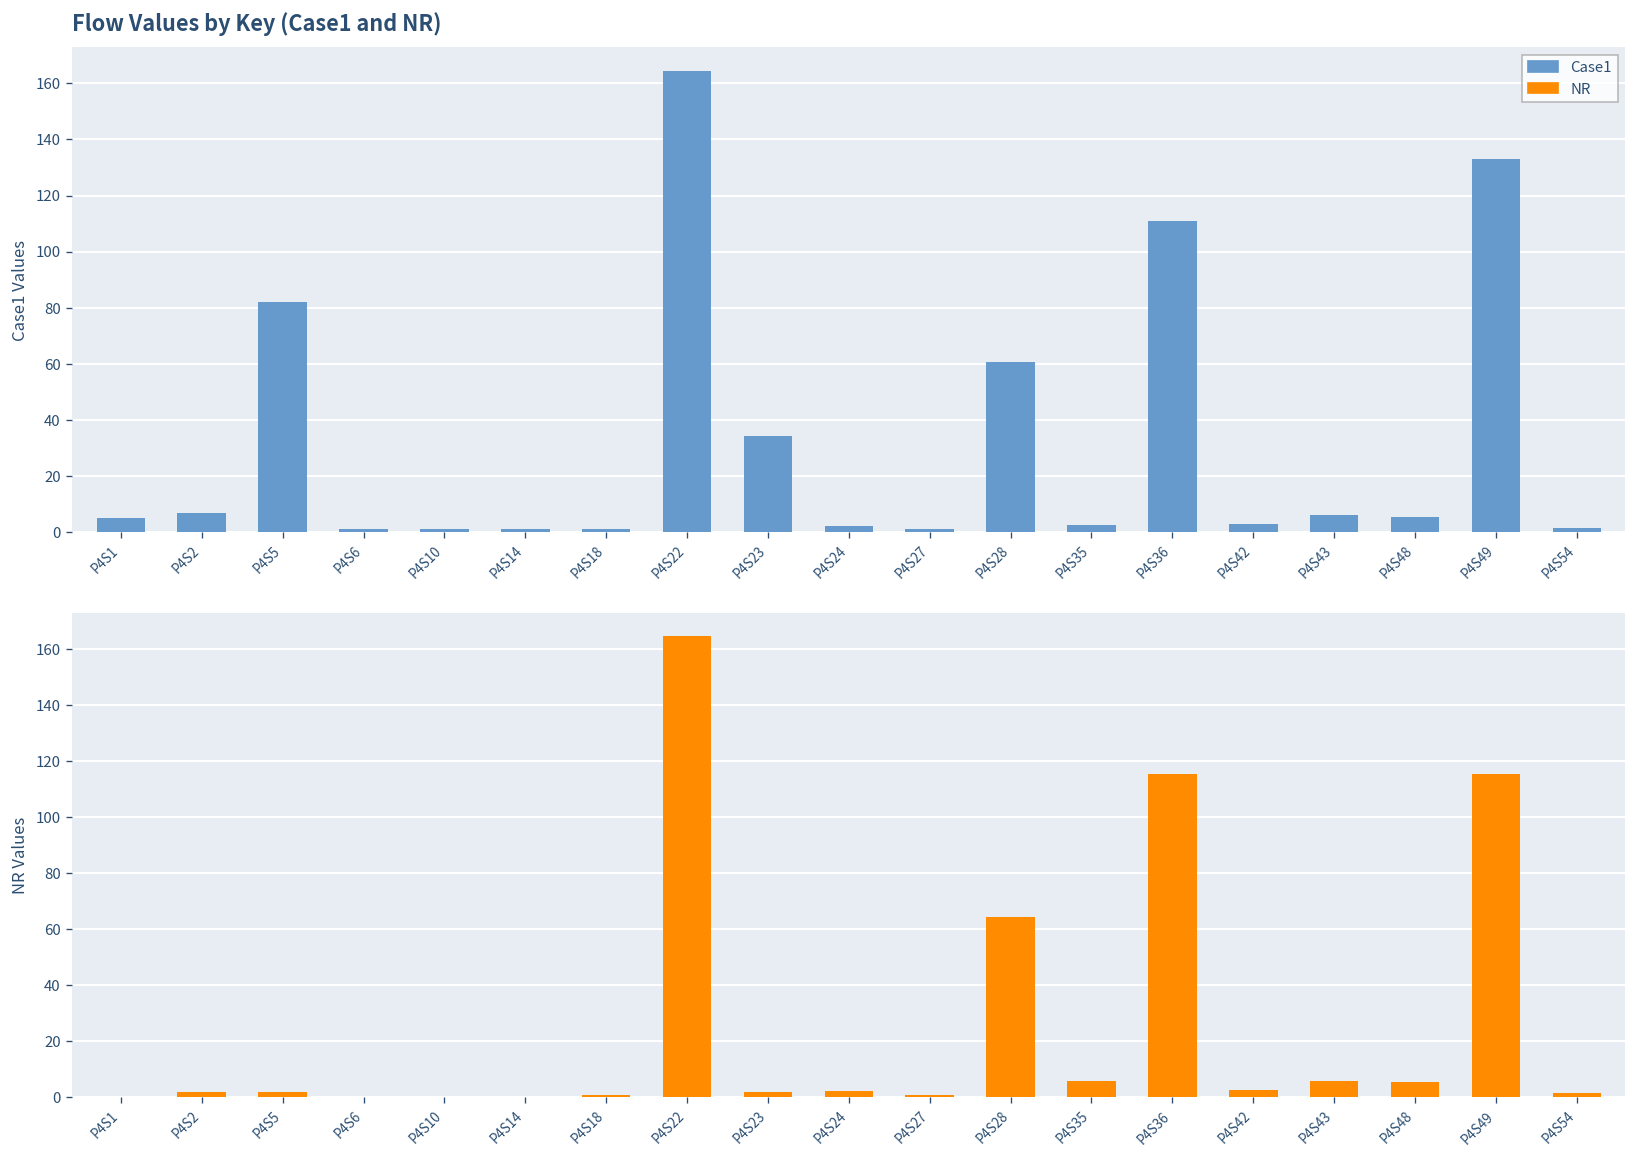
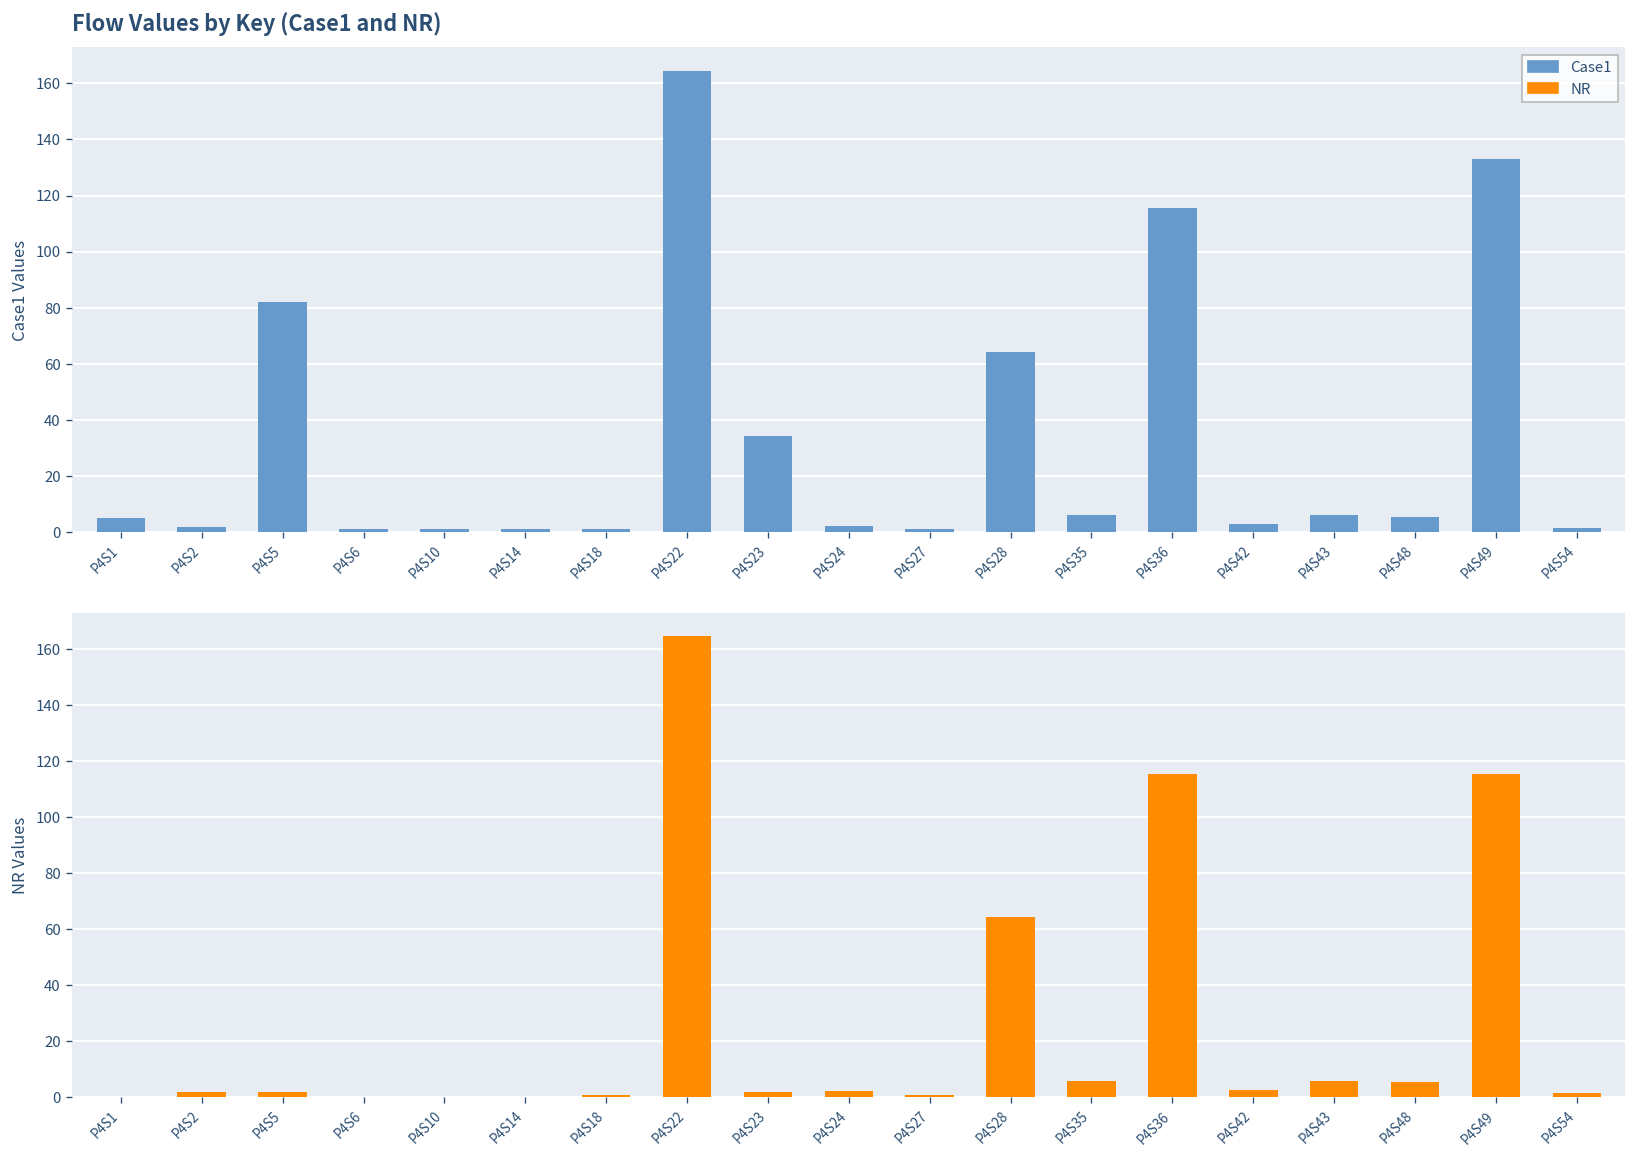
Flow Values by Key (Case1 and NR), P4S2: 7 -> 2
Flow Values by Key (Case1 and NR), P4S28: 61 -> 64
Flow Values by Key (Case1 and NR), P4S35: 2 -> 6
Flow Values by Key (Case1 and NR), P4S36: 111 -> 115
